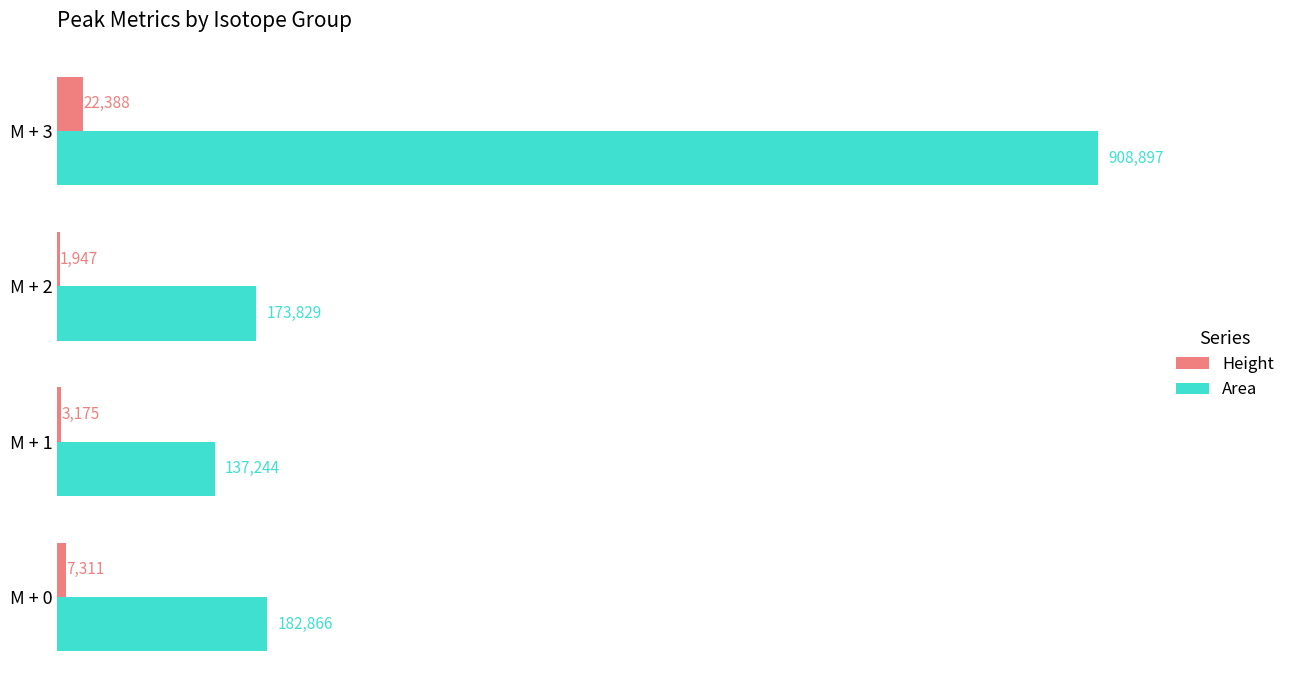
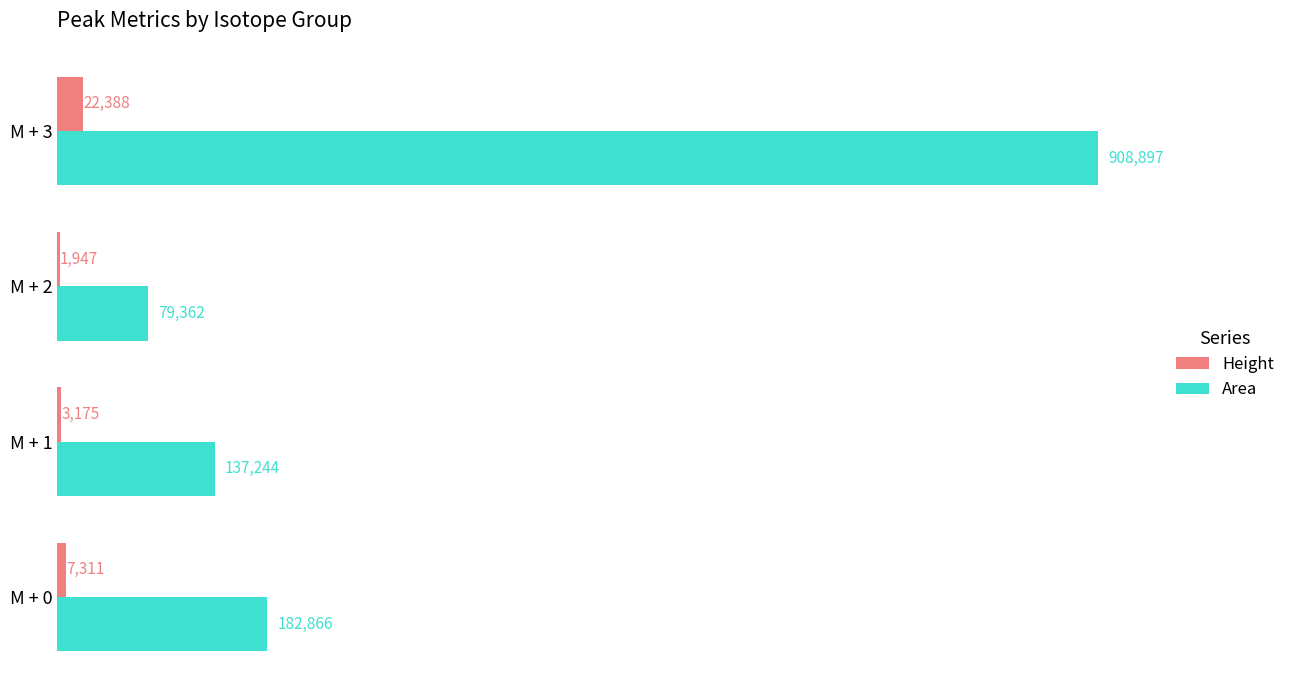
Area, M + 2: 173,829 -> 79,362
